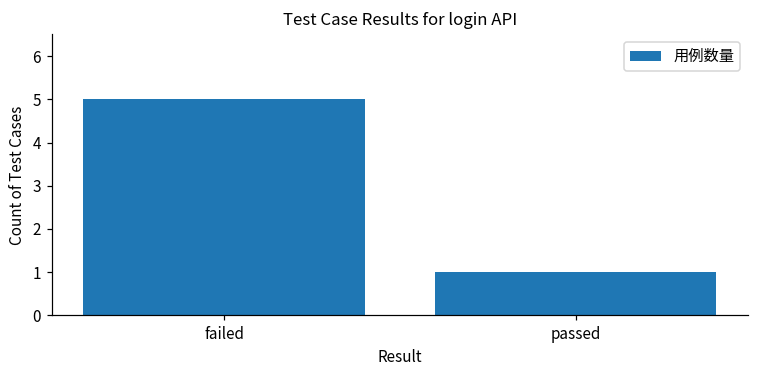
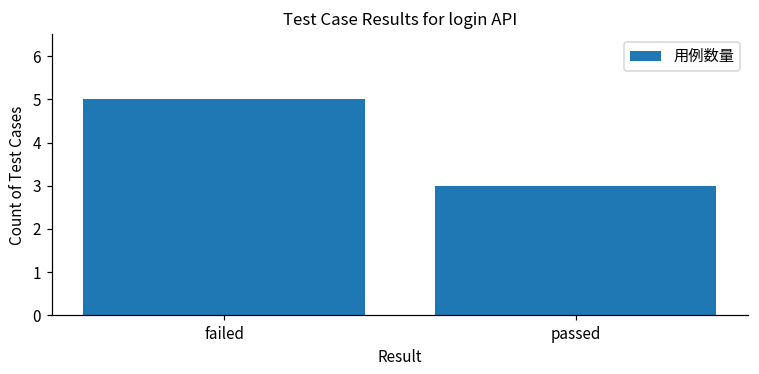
passed: 1 -> 3
